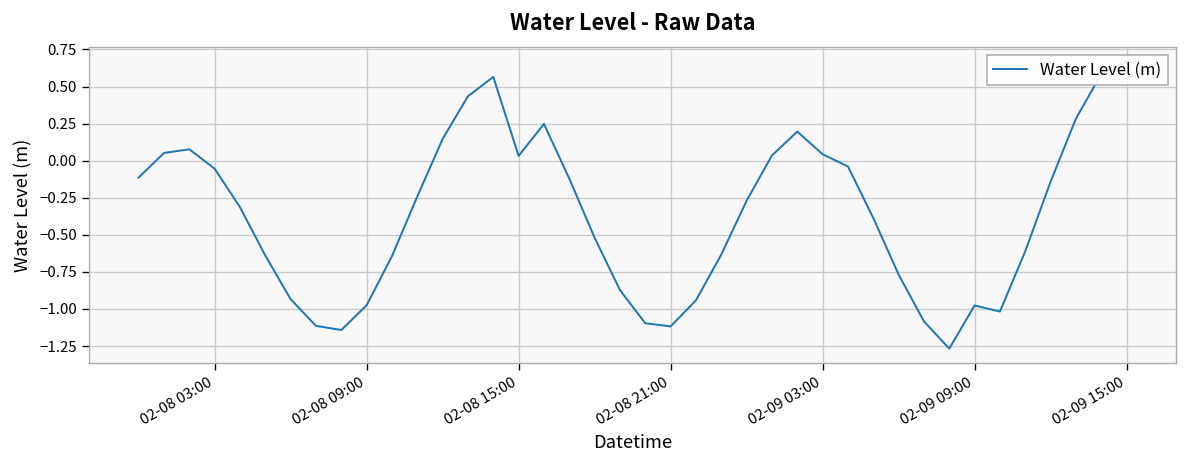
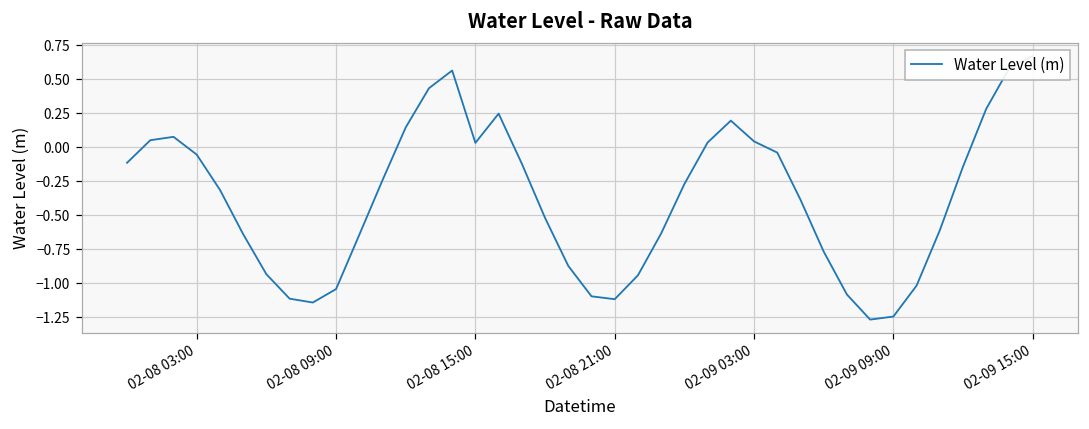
02-08 09:00: -0.98 -> -1.04
02-09 09:00: -0.98 -> -1.24
